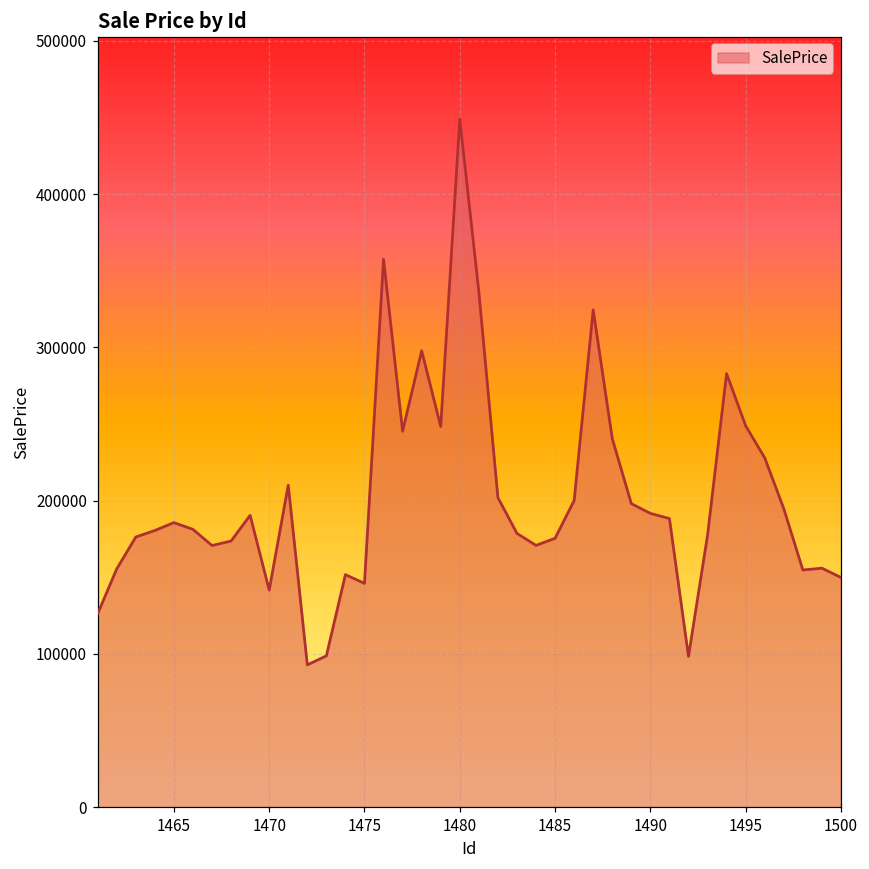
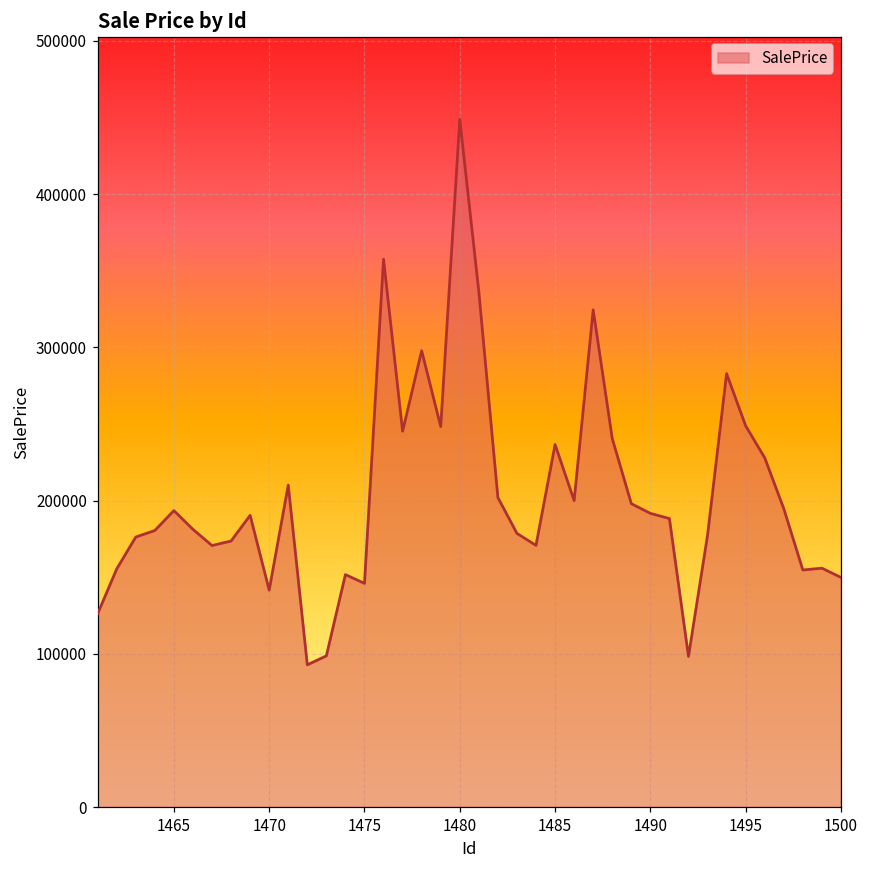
1465: 186000 -> 194000
1485: 175000 -> 237000
